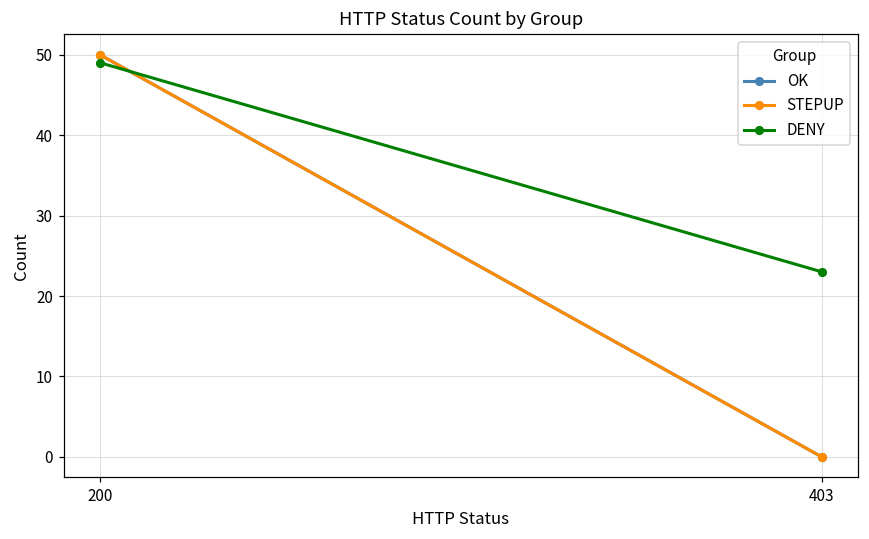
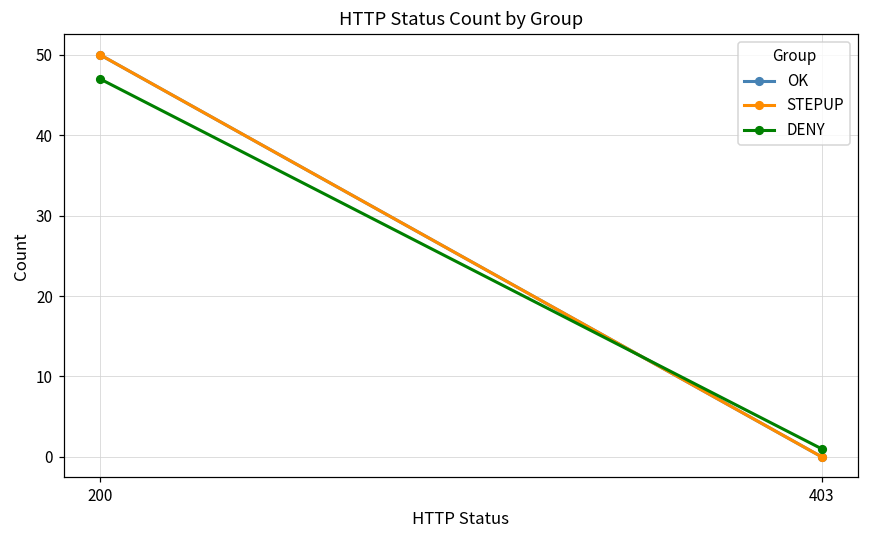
DENY, 200: 49 -> 47
DENY, 403: 23 -> 1
